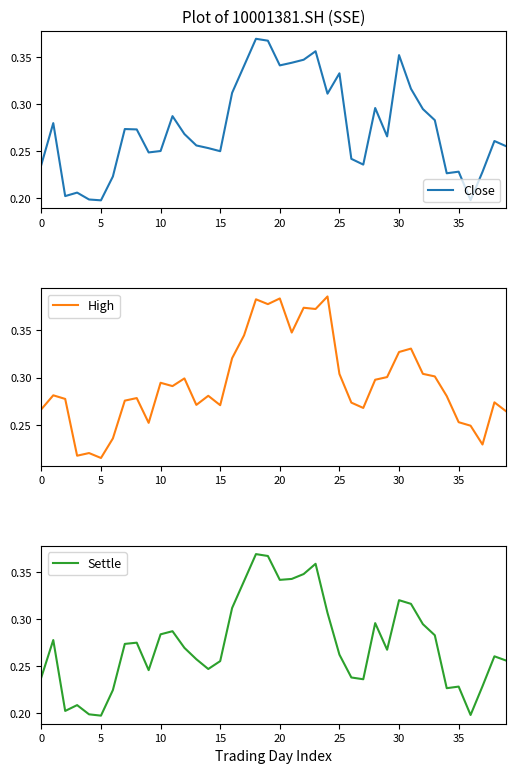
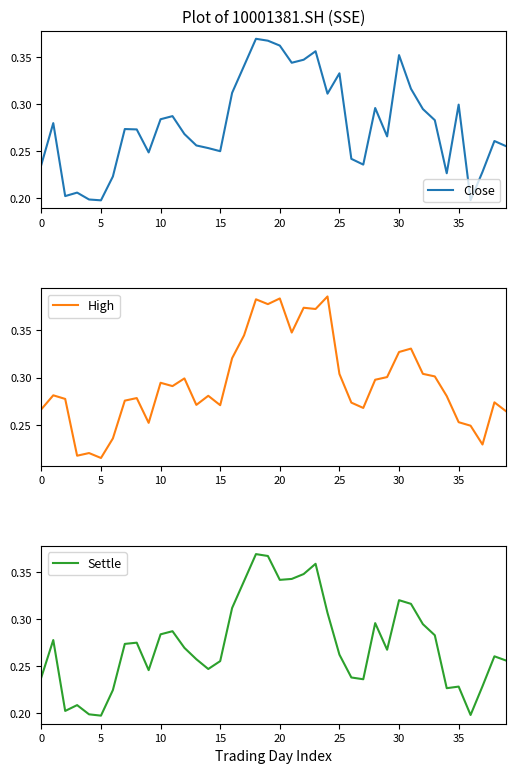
Plot of 10001381.SH (SSE), 10: 0.25 -> 0.28
Plot of 10001381.SH (SSE), 20: 0.34 -> 0.36
Plot of 10001381.SH (SSE), 35: 0.23 -> 0.30
